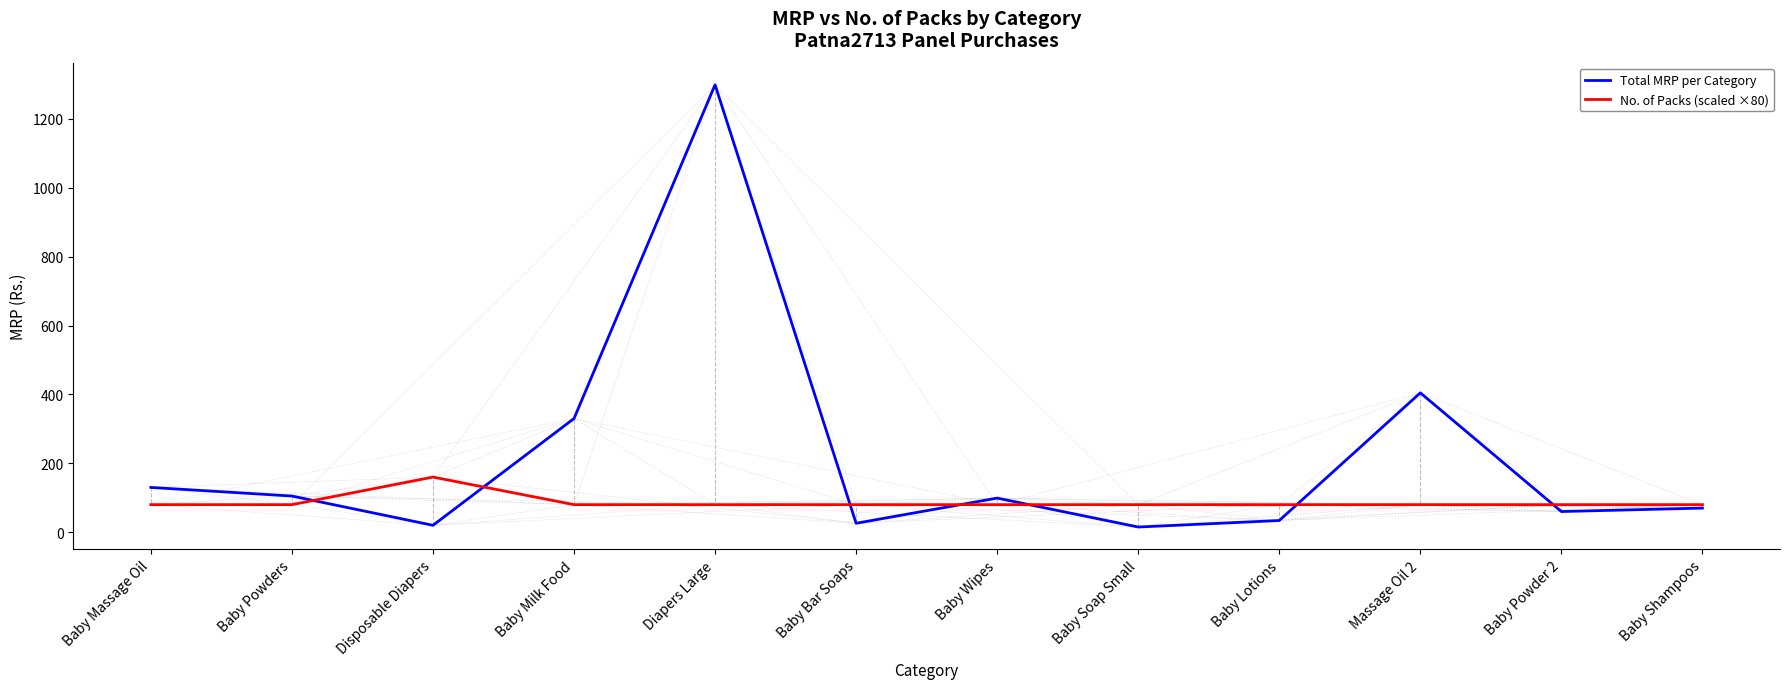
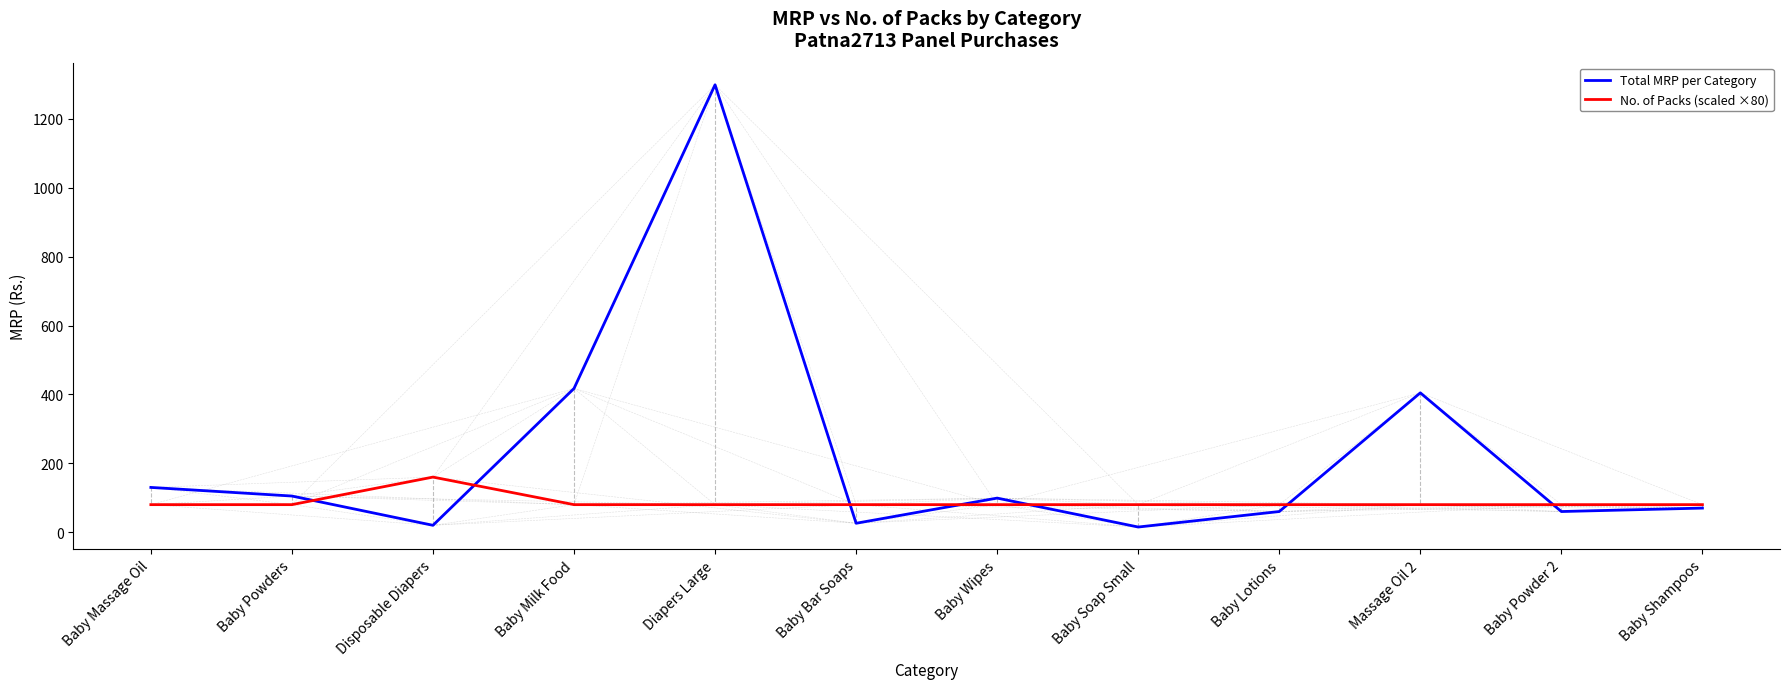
Total MRP per Category, Baby Milk Food: 330 -> 420
Total MRP per Category, Baby Lotions: 30 -> 60
